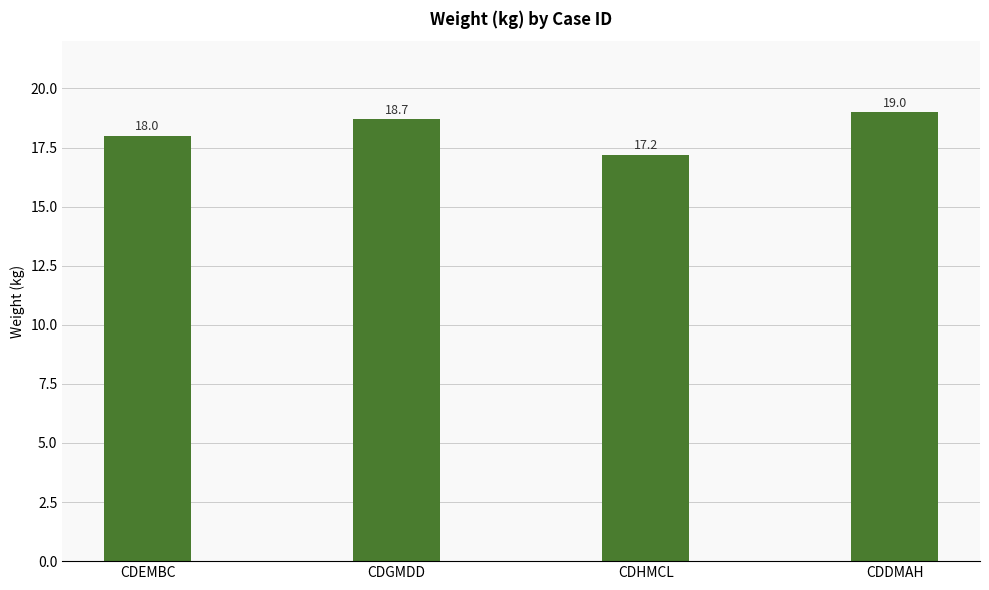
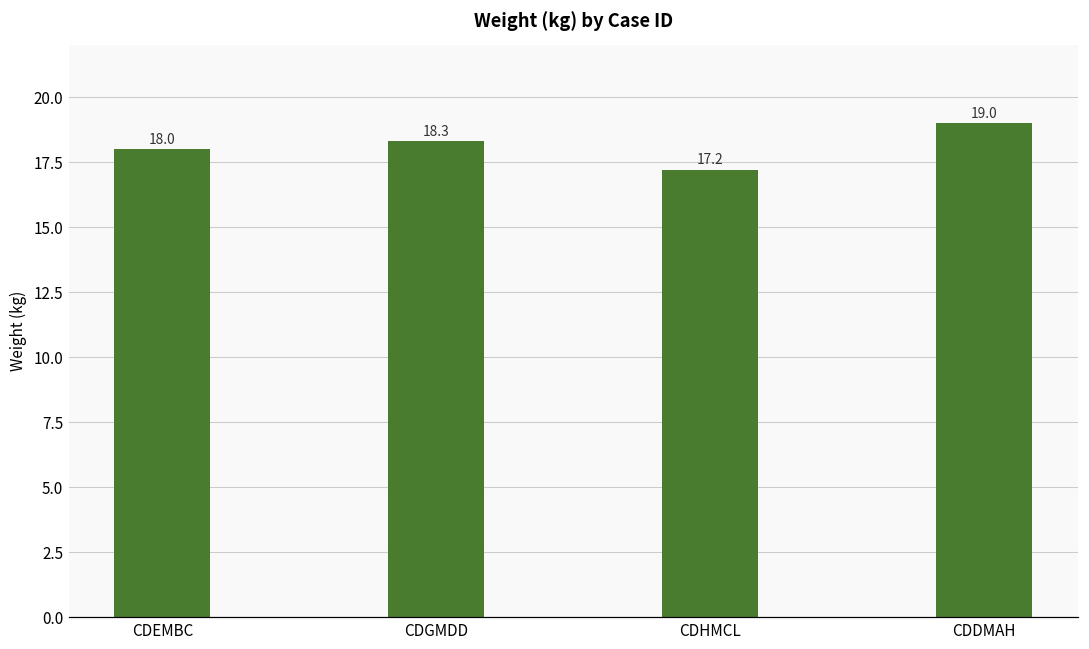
CDGMDD: 18.7 -> 18.3
